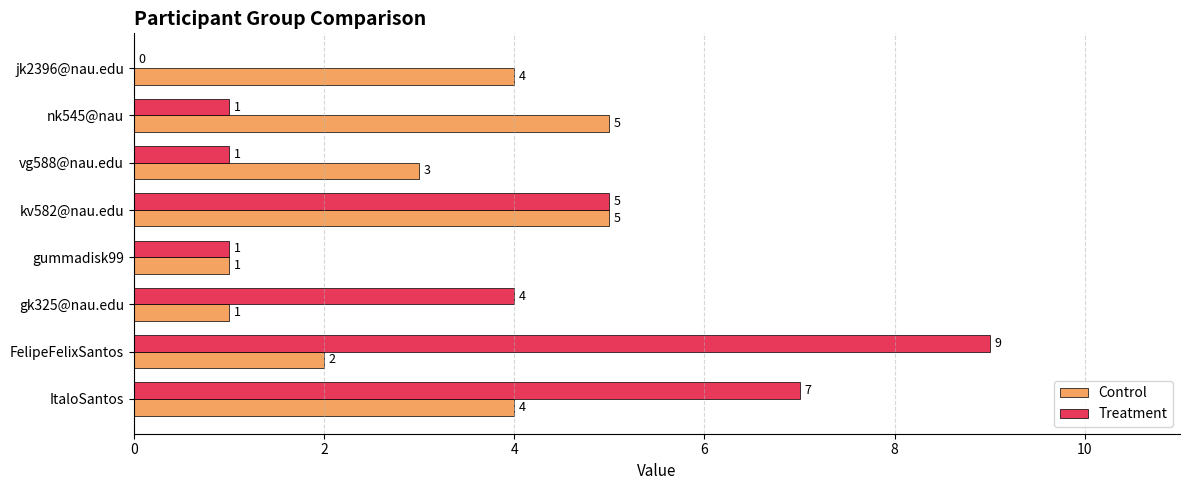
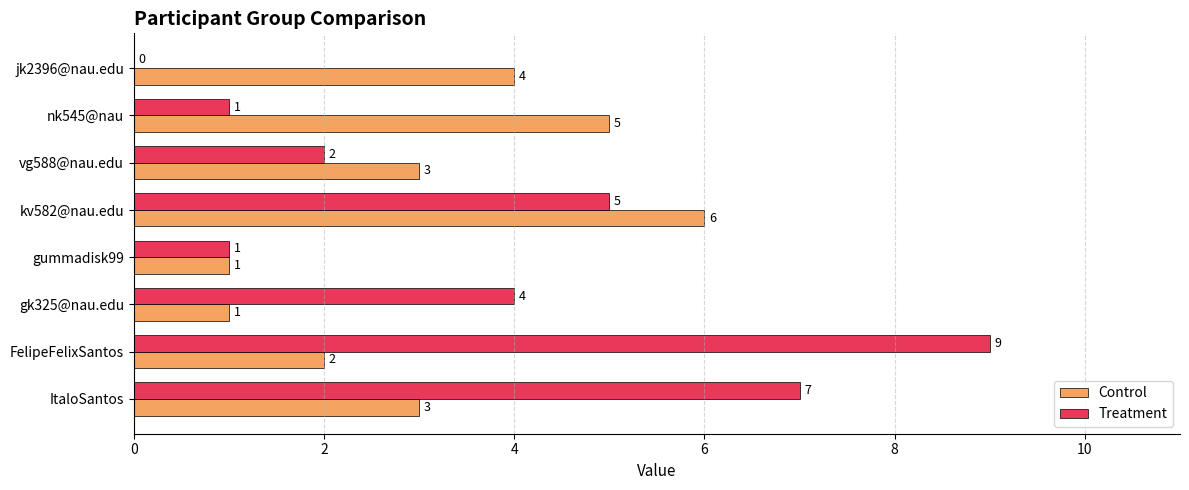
Treatment, vg588@nau.edu: 1 -> 2
Control, kv582@nau.edu: 5 -> 6
Control, ItaloSantos: 4 -> 3
